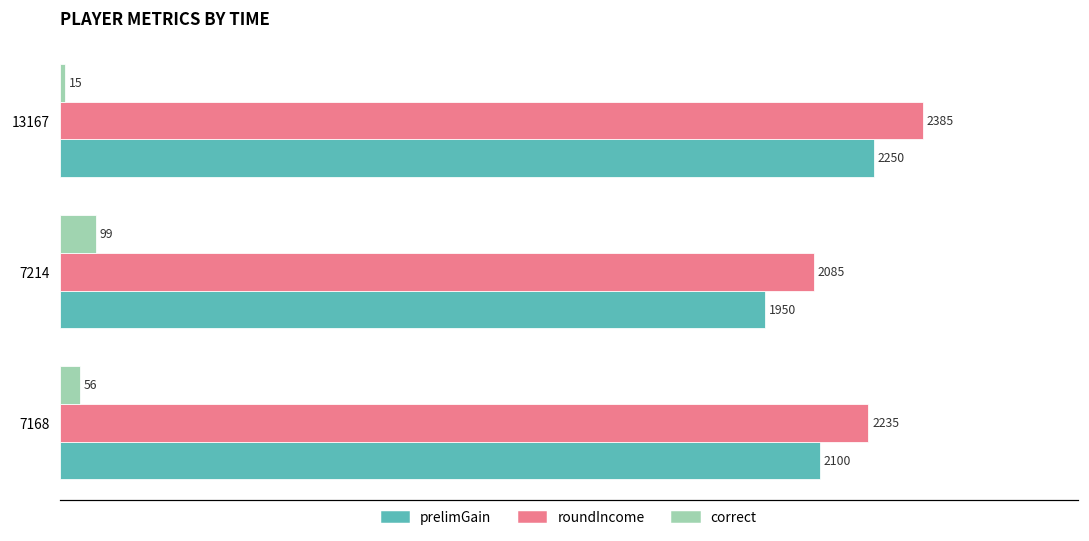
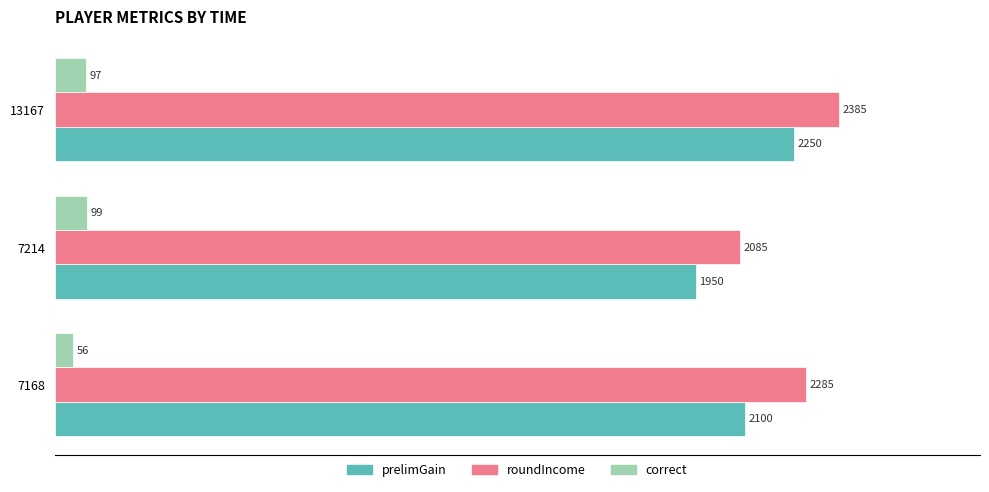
correct, 13167: 15 -> 97
roundIncome, 7168: 2235 -> 2285
